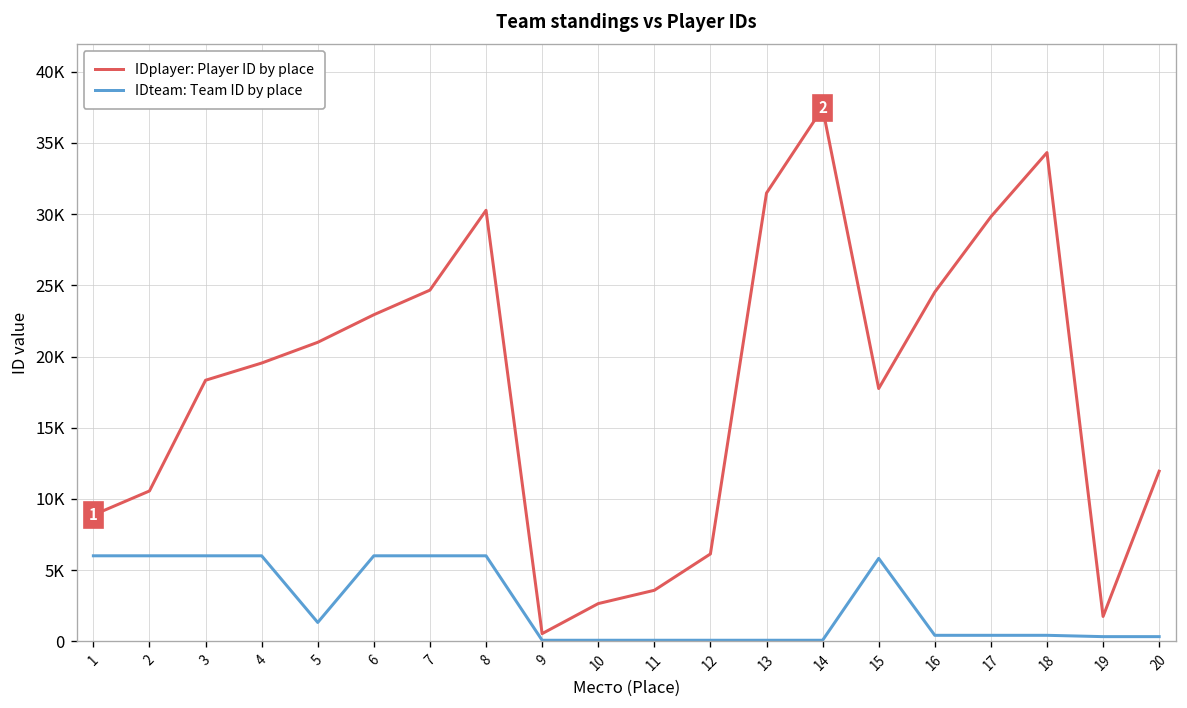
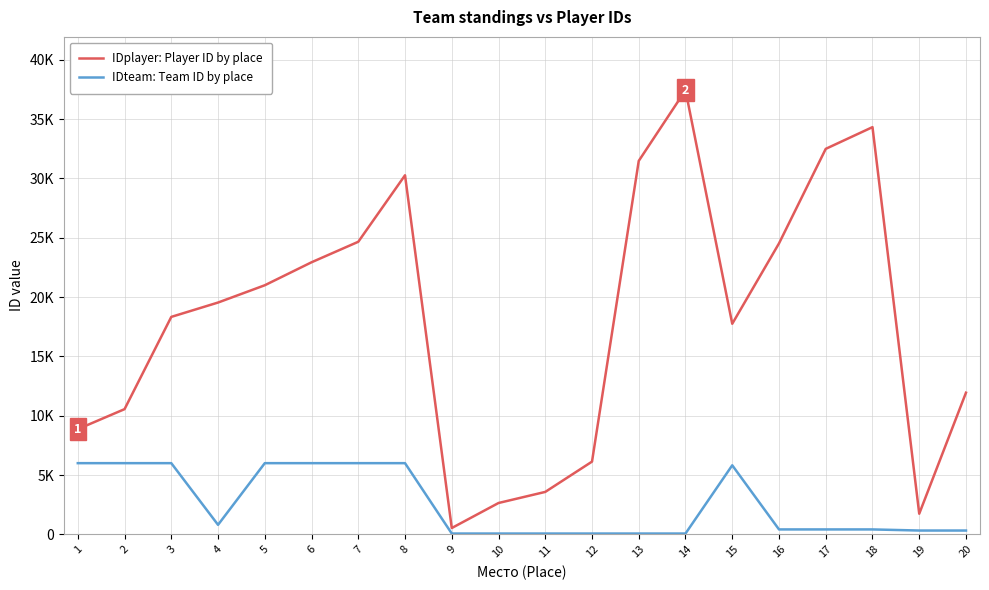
IDteam: Team ID by place, 4: 6000 -> 800
IDteam: Team ID by place, 5: 1300 -> 6000
IDplayer: Player ID by place, 17: 29800 -> 32500
